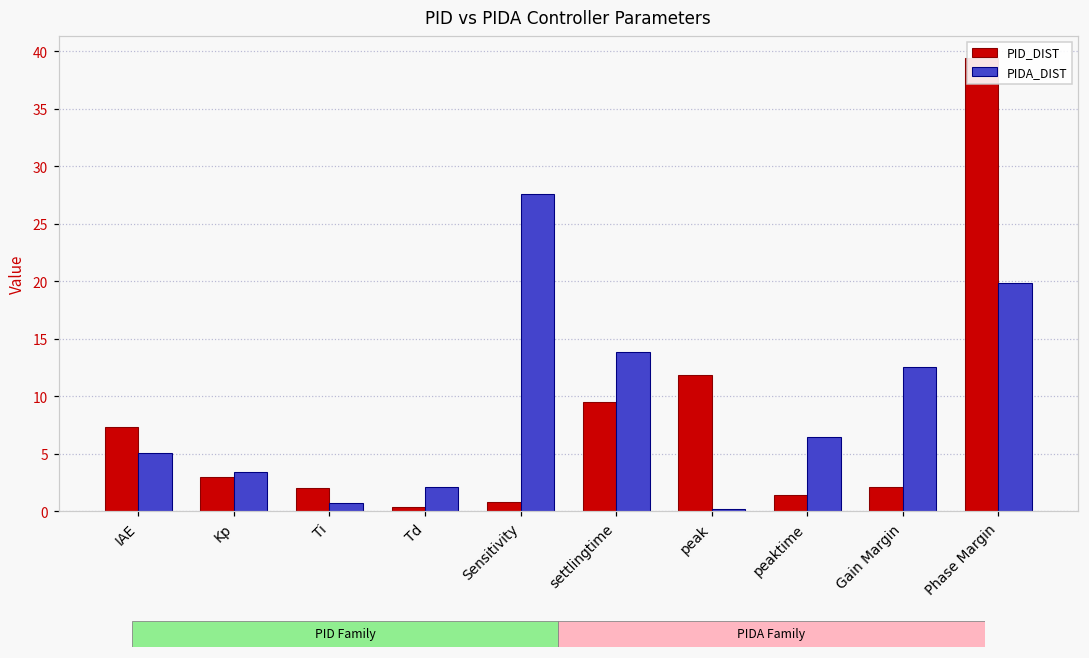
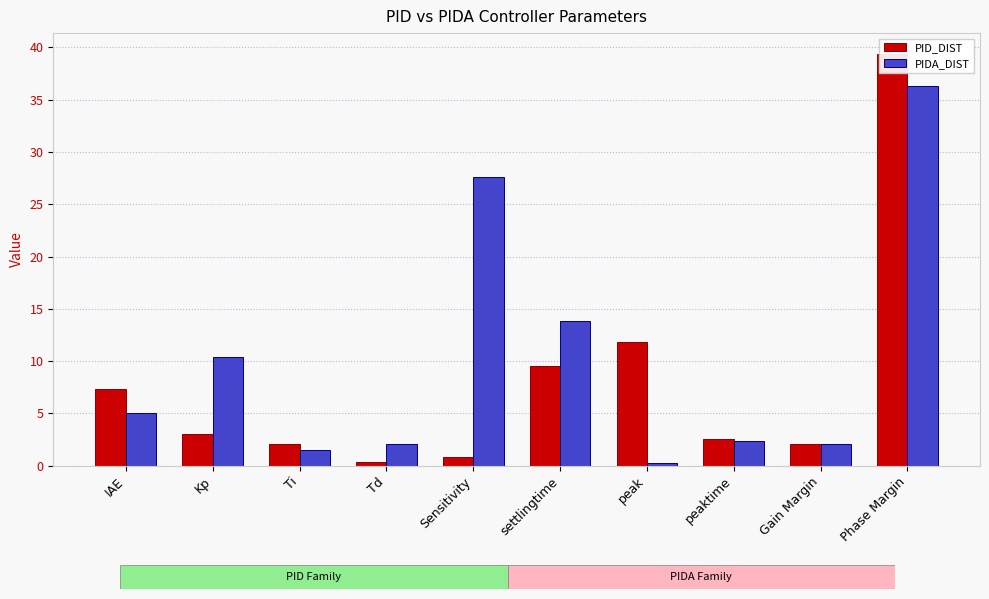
PIDA_DIST, Kp: 3.4 -> 10.4
PIDA_DIST, Ti: 0.7 -> 1.5
PID_DIST, peaktime: 1.4 -> 2.5
PIDA_DIST, peaktime: 6.4 -> 2.4
PIDA_DIST, Gain Margin: 12.6 -> 2.0
PIDA_DIST, Phase Margin: 19.8 -> 36.3
